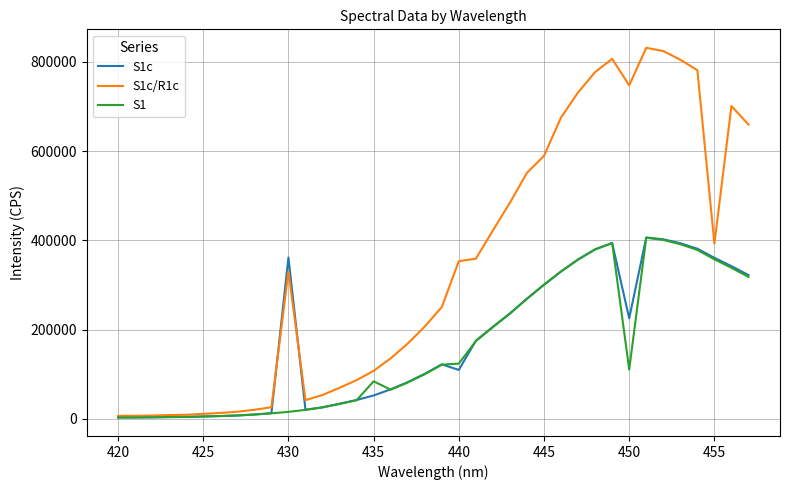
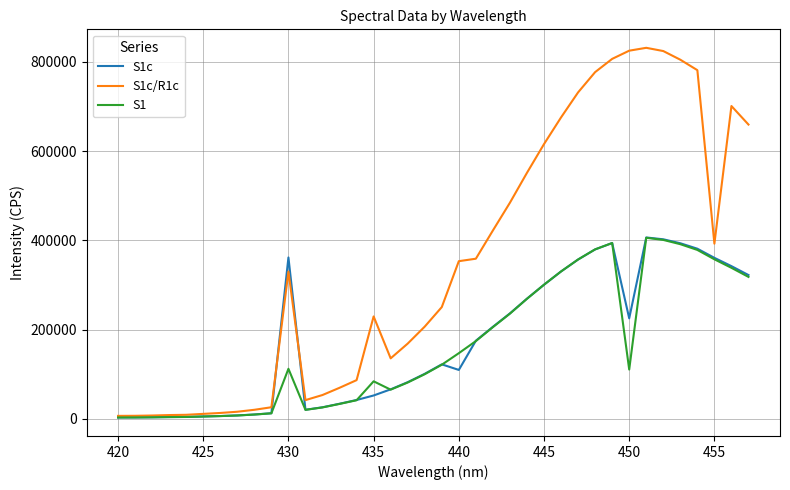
S1, 430: 20000 -> 110000
S1c/R1c, 435: 110000 -> 230000
S1, 440: 120000 -> 150000
S1c/R1c, 445: 590000 -> 620000
S1c/R1c, 450: 750000 -> 830000
